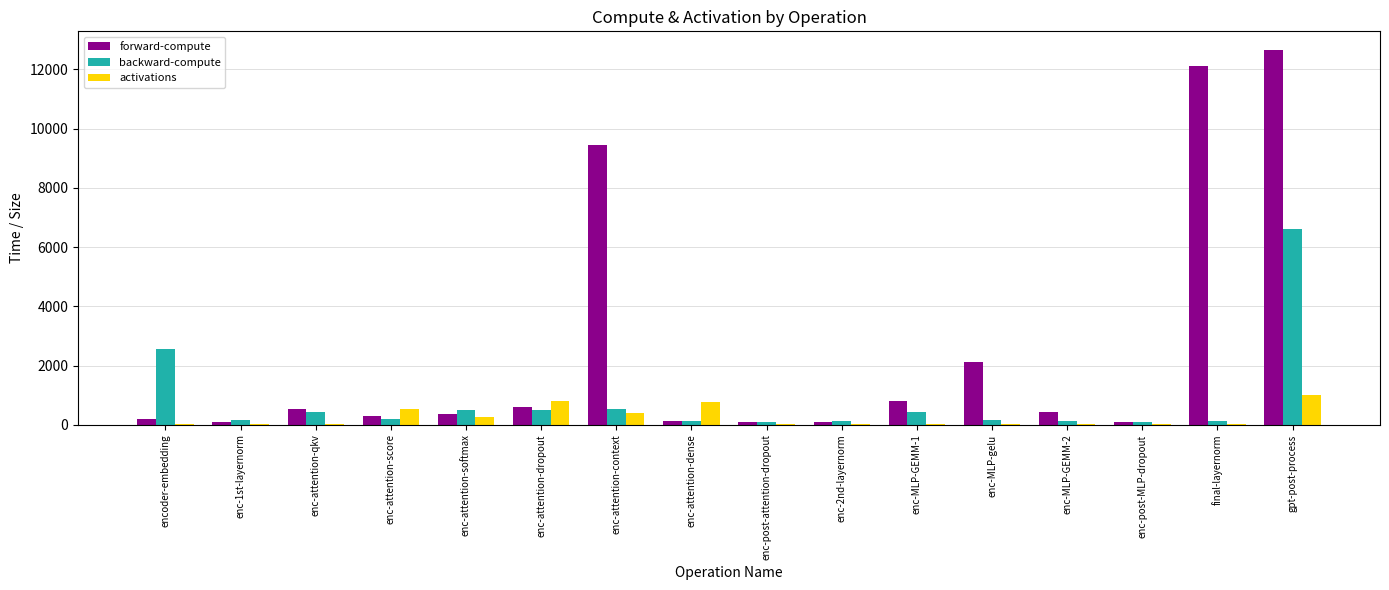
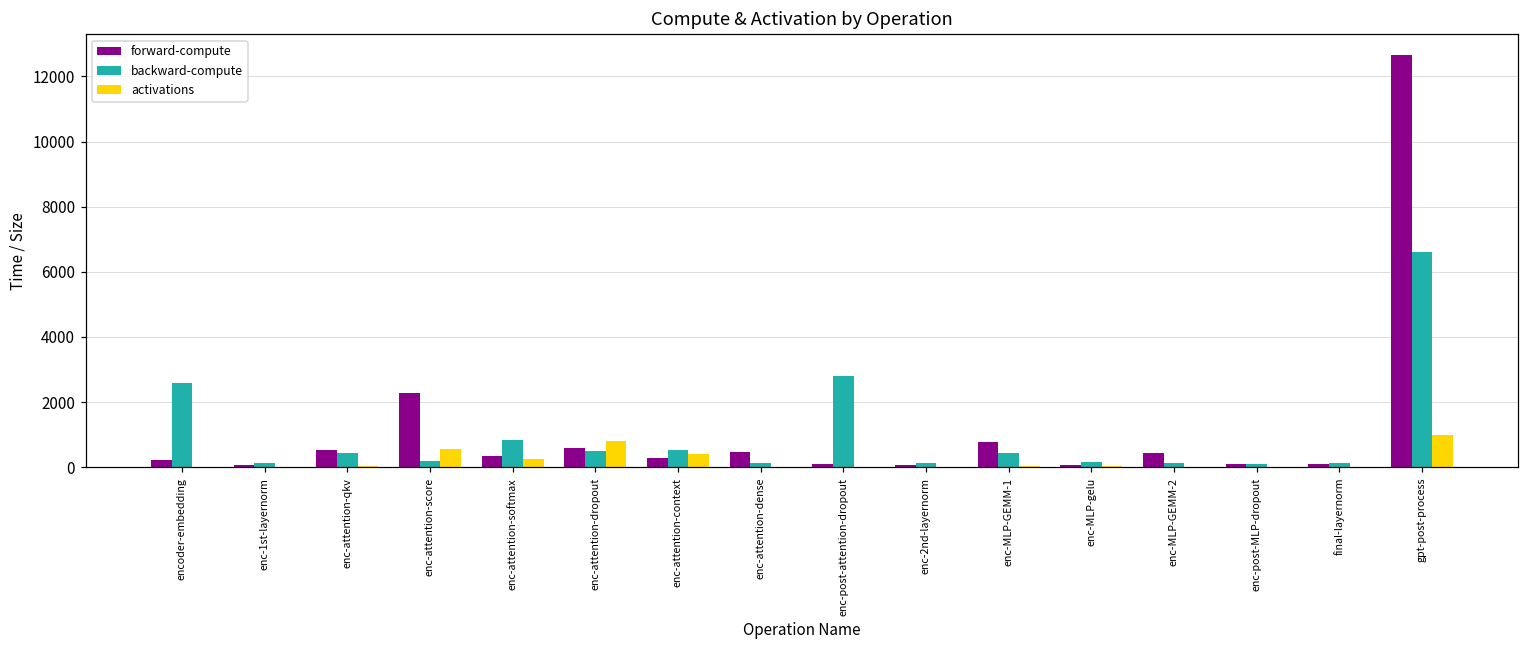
forward-compute, enc-attention-score: 300 -> 2300
backward-compute, enc-attention-softmax: 500 -> 800
forward-compute, enc-attention-context: 9500 -> 300
forward-compute, enc-attention-dense: 100 -> 500
activations, enc-attention-dense: 800 -> 0
backward-compute, enc-post-attention-dropout: 100 -> 2800
forward-compute, enc-MLP-gelu: 2100 -> 100
forward-compute, final-layernorm: 12100 -> 100
